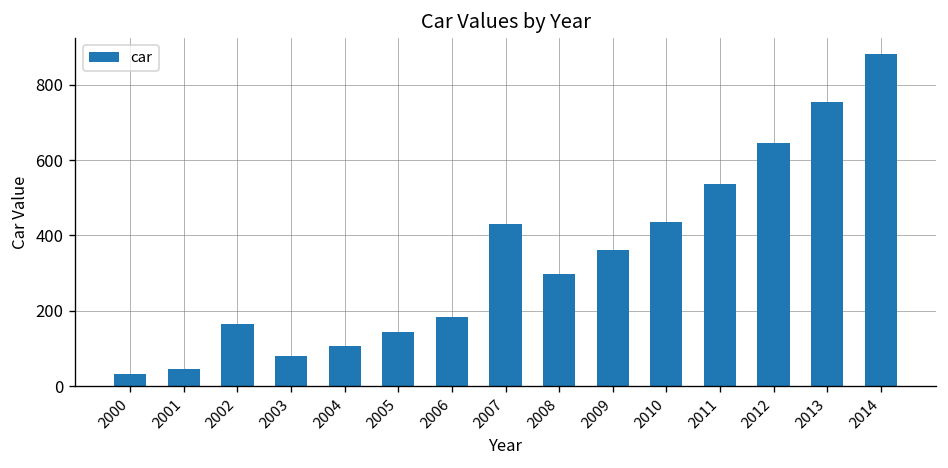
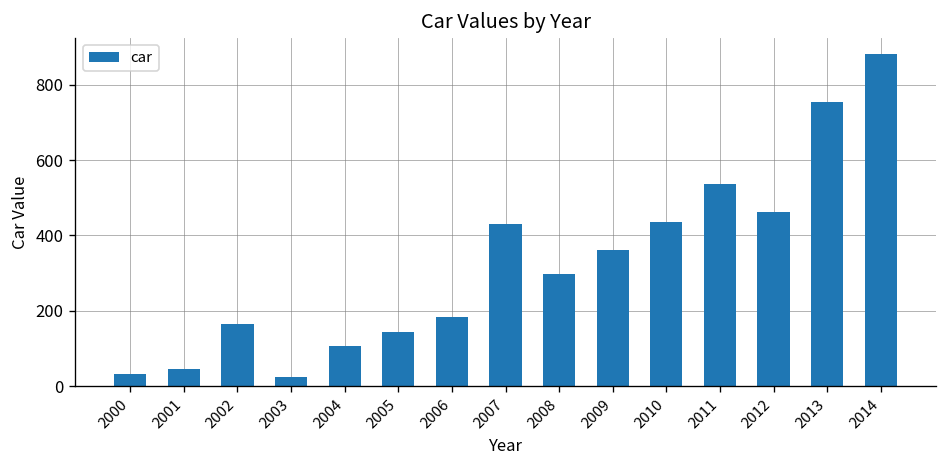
2003: 80 -> 30
2012: 650 -> 460
